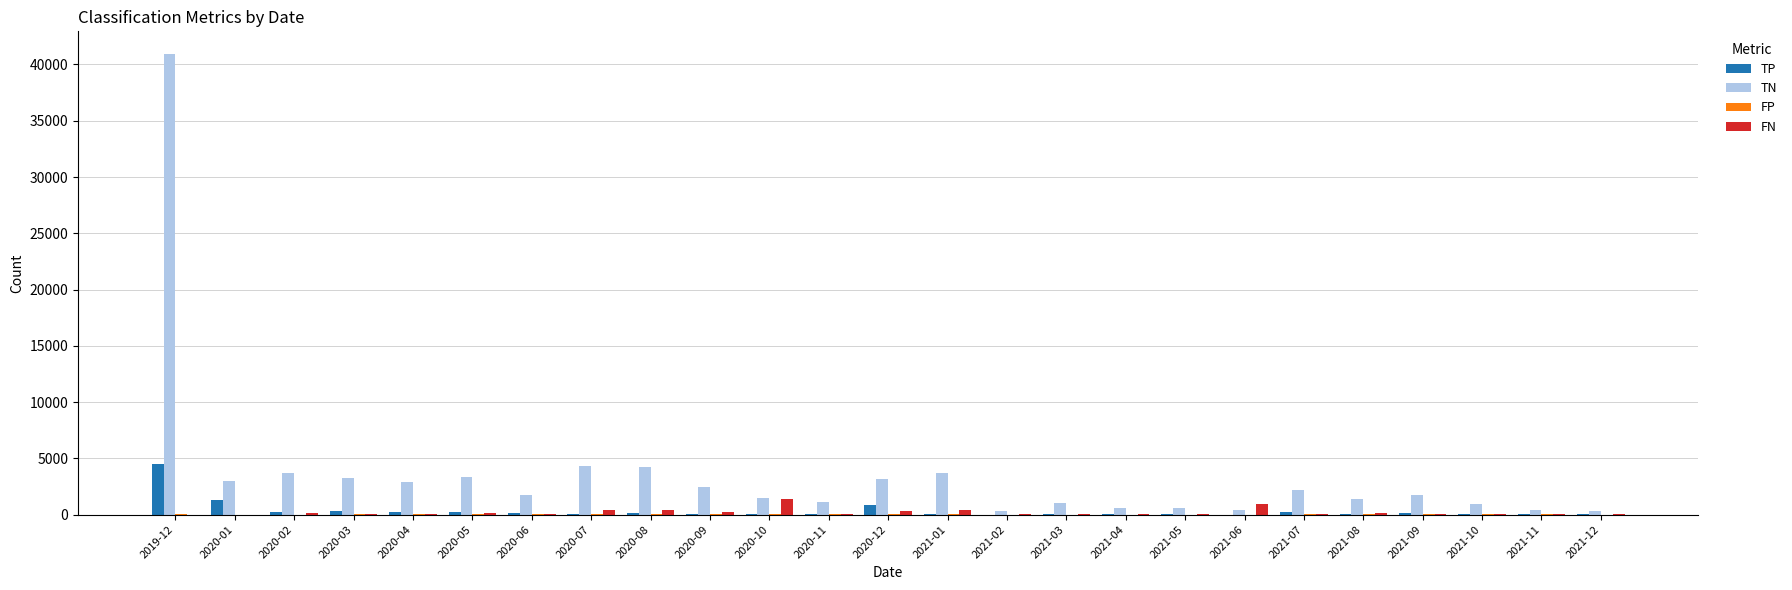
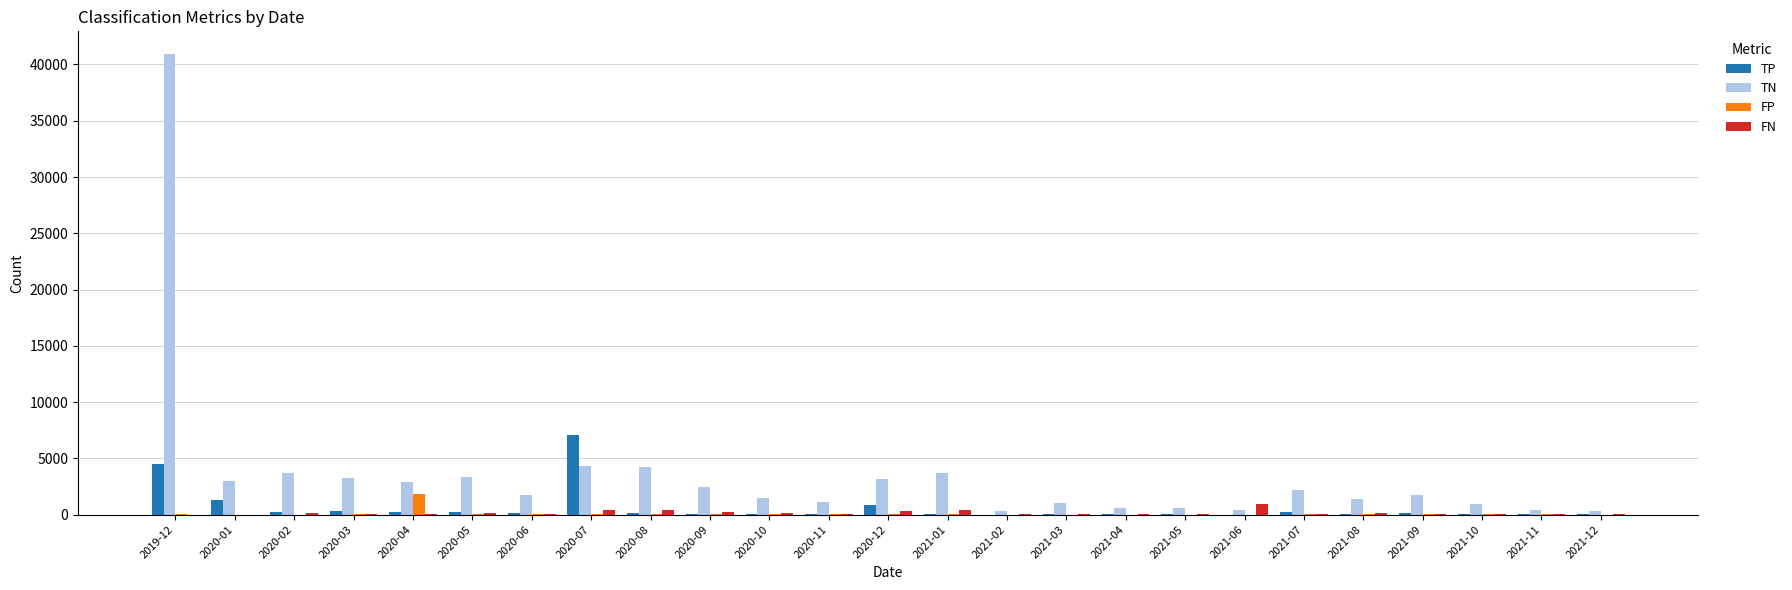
FP, 2020-04: 100 -> 1800
TP, 2020-07: 100 -> 7100
FN, 2020-10: 1400 -> 100
